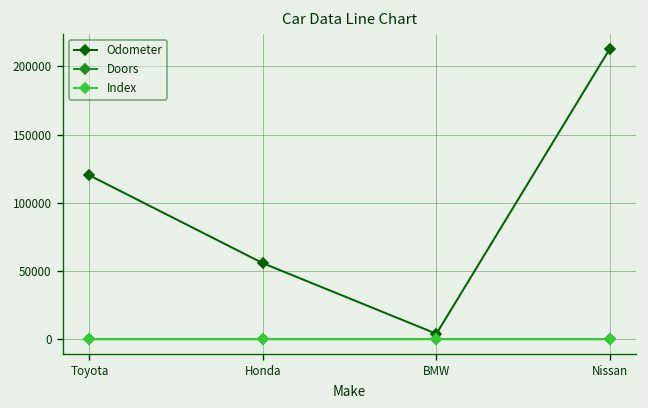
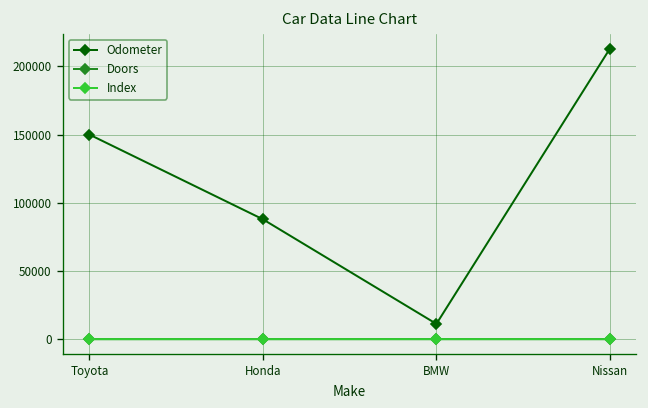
Odometer, Toyota: 120000 -> 150000
Odometer, Honda: 56000 -> 88000
Odometer, BMW: 4000 -> 11000
